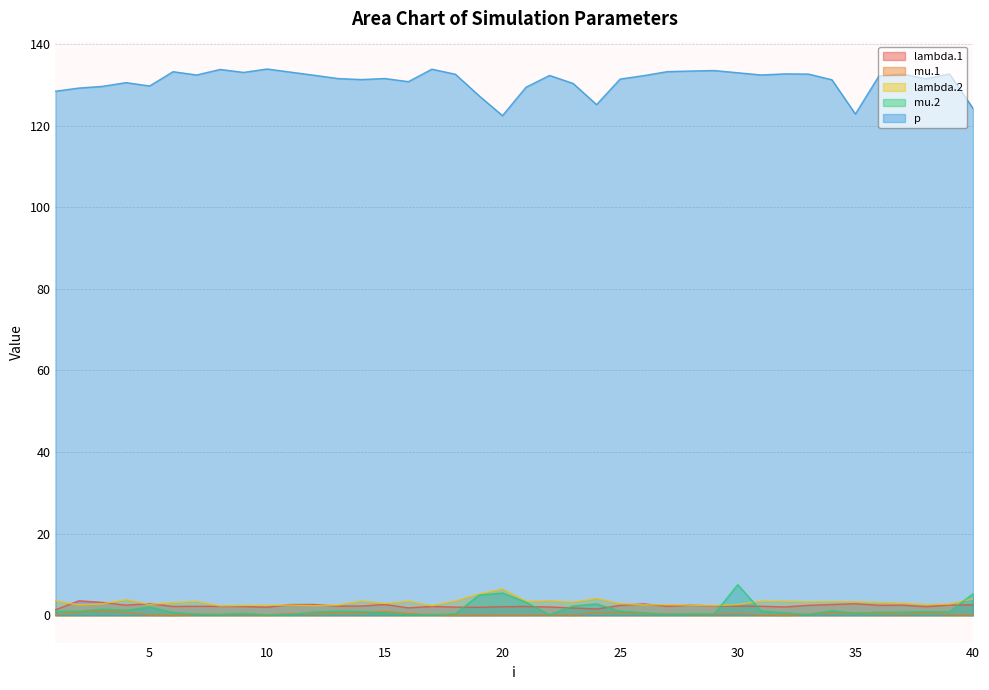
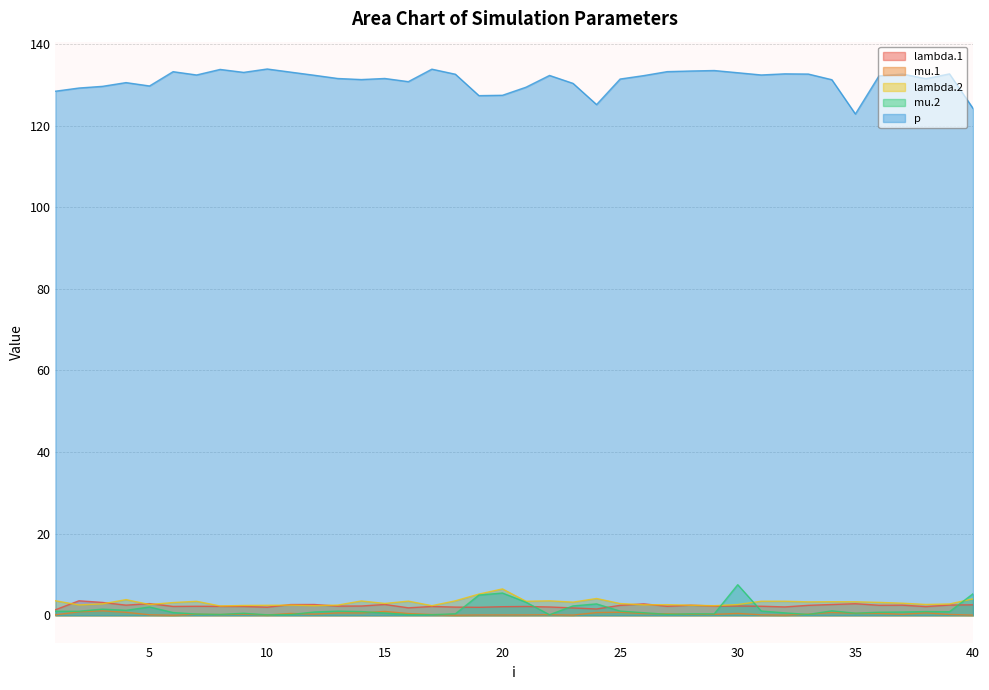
p, 20: 122 -> 127
